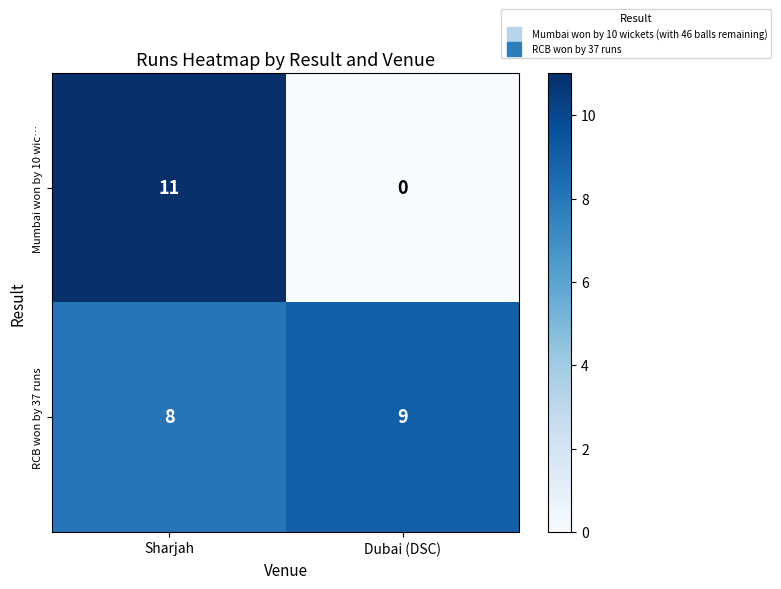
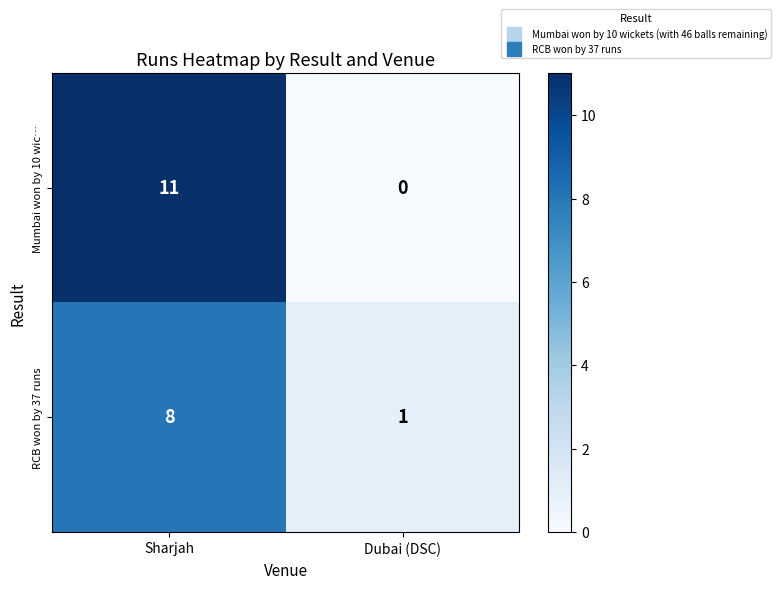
RCB won by 37 runs, Dubai (DSC): 9 -> 1
